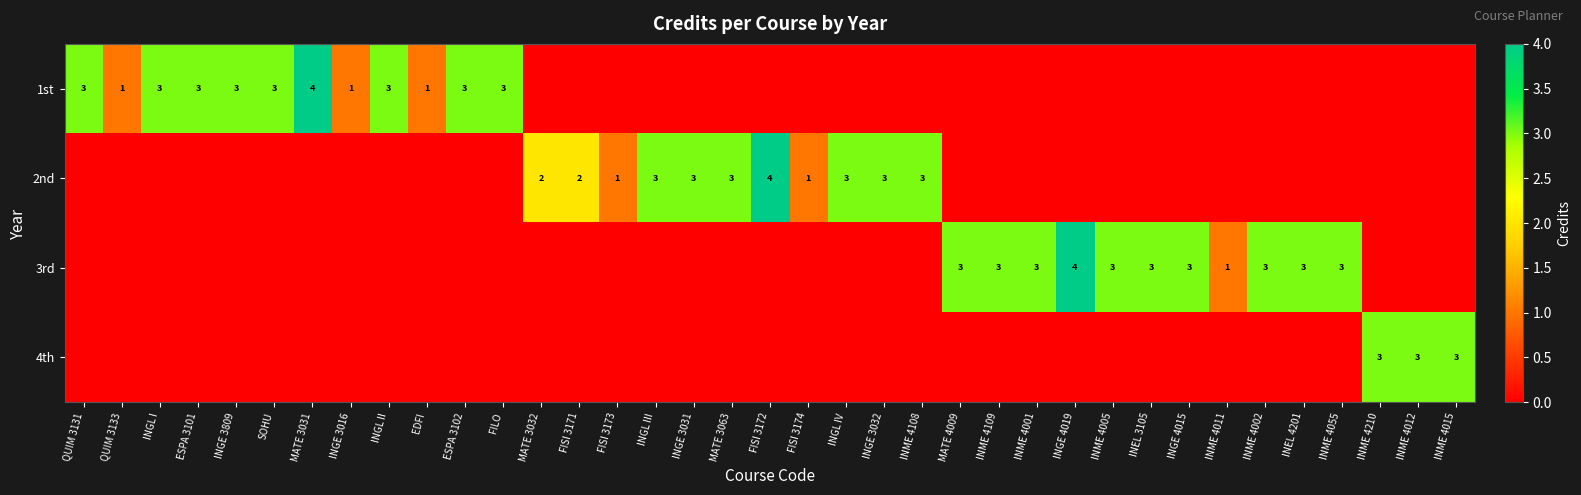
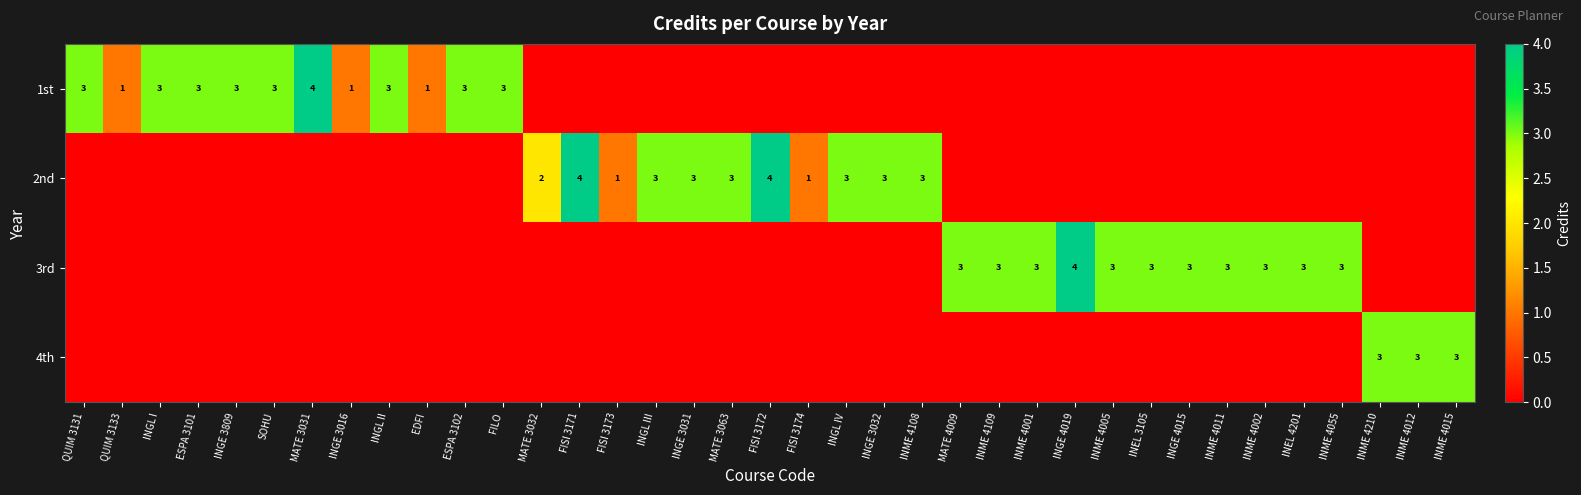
2nd, FISI 3171: 2 -> 4
3rd, INME 4011: 1 -> 3
